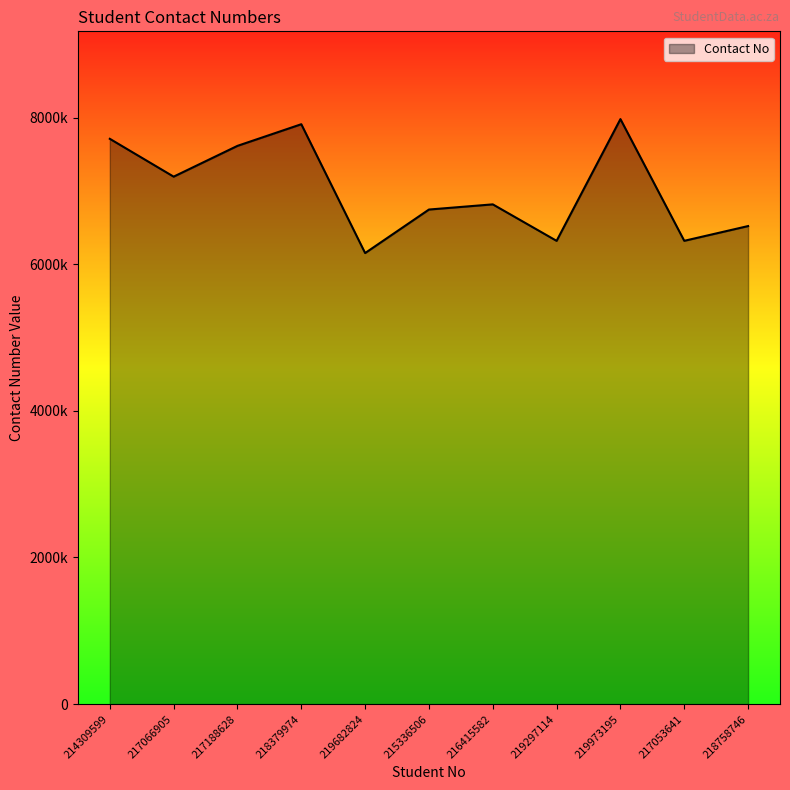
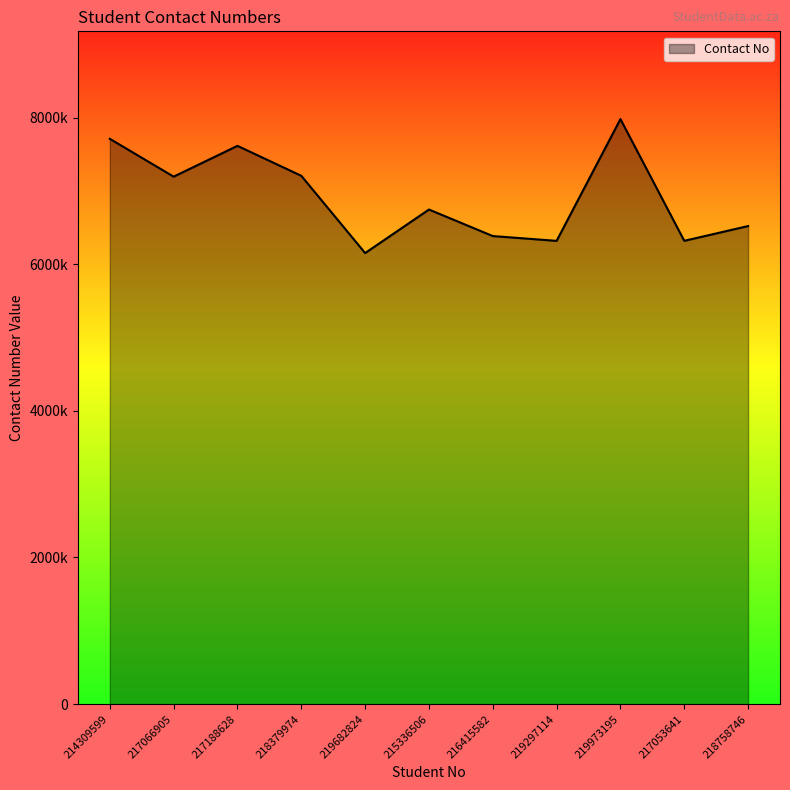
218379974: 7900000 -> 7200000
216415582: 6800000 -> 6400000
